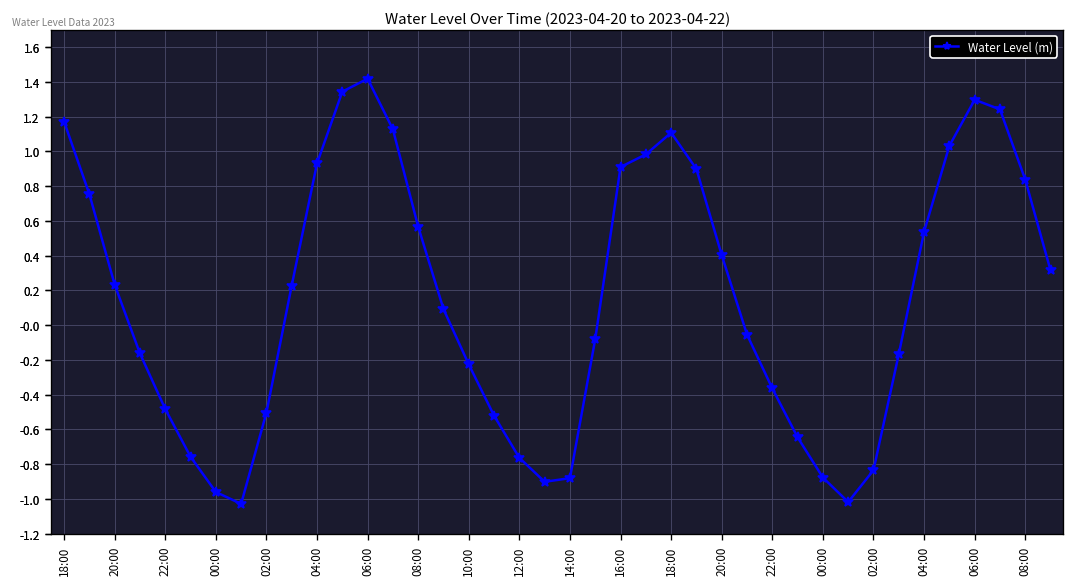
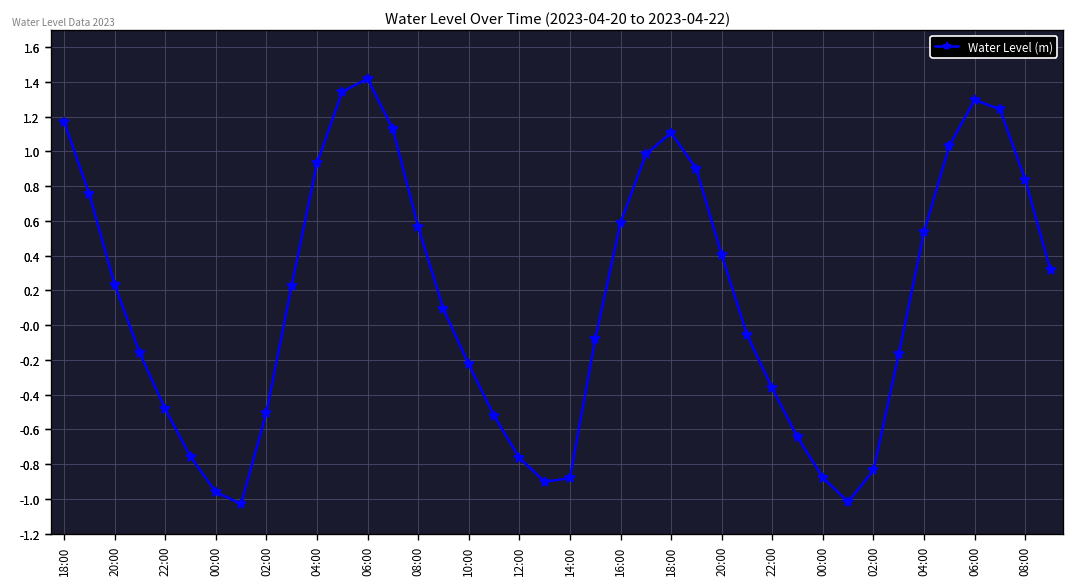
16:00: 0.91 -> 0.59
